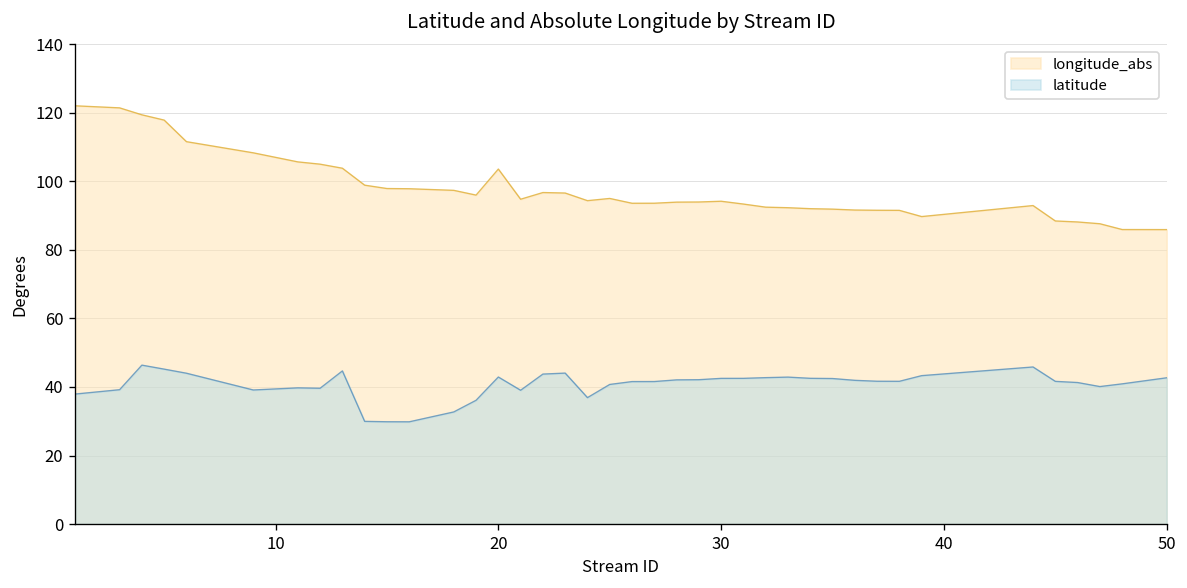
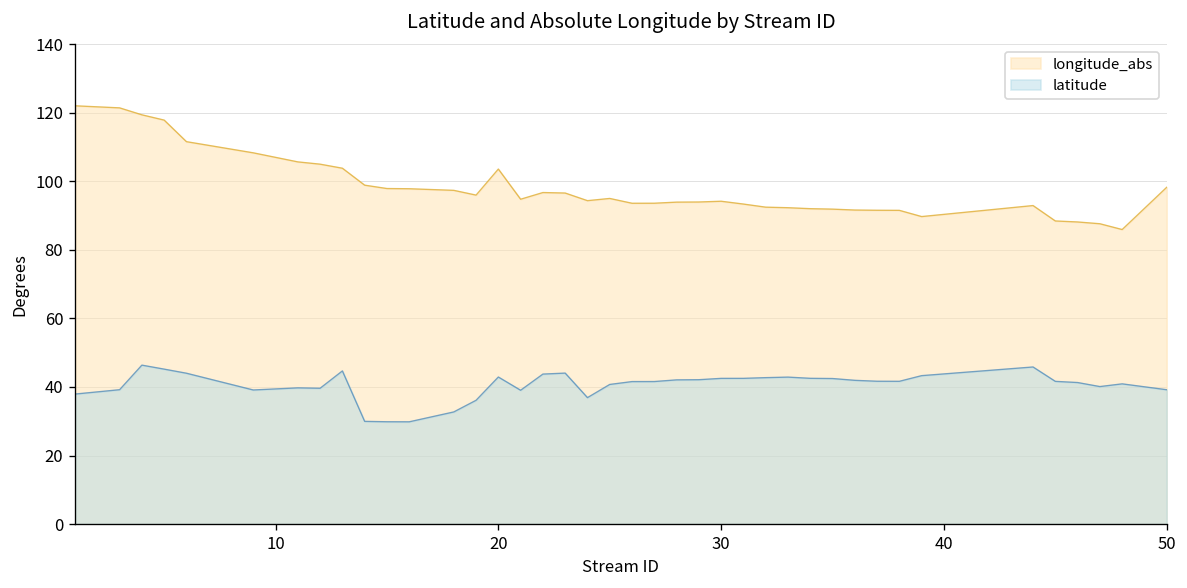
longitude_abs, 50: 86 -> 98
latitude, 50: 43 -> 39
